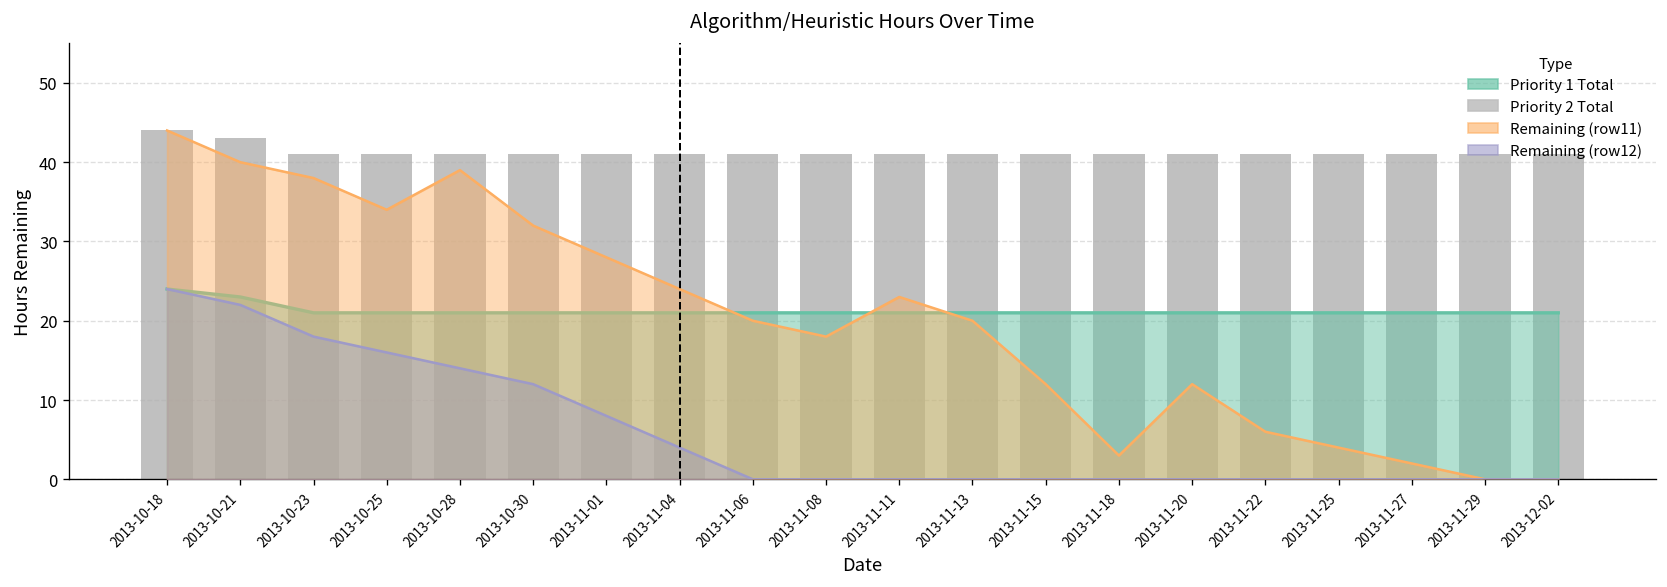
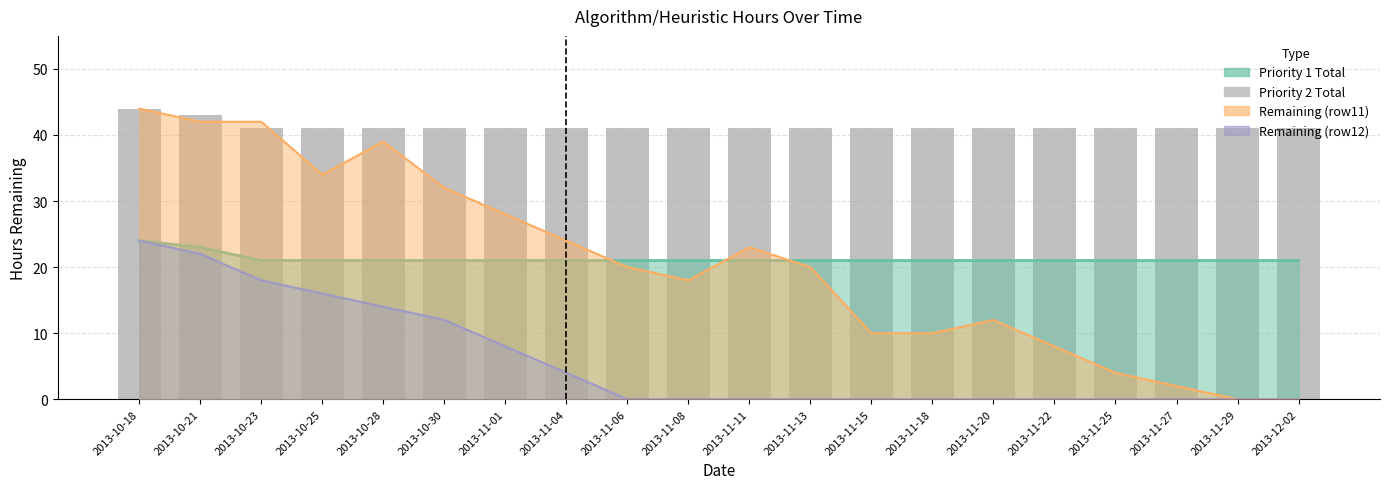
Remaining (row11), 2013-10-21: 40 -> 42
Remaining (row11), 2013-10-23: 38 -> 42
Remaining (row11), 2013-11-15: 12 -> 10
Remaining (row11), 2013-11-18: 3 -> 10
Remaining (row11), 2013-11-22: 6 -> 8
